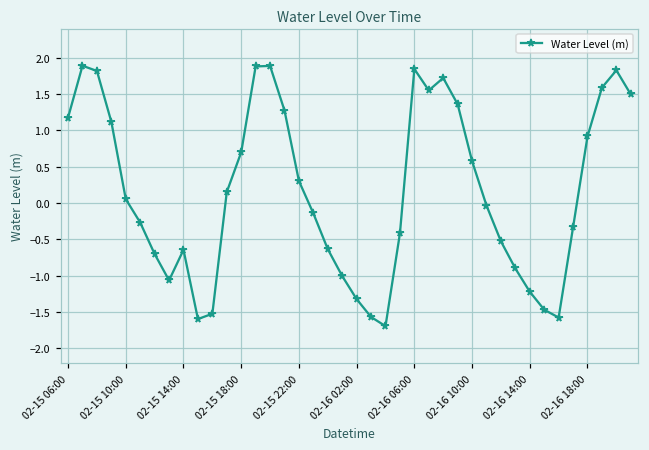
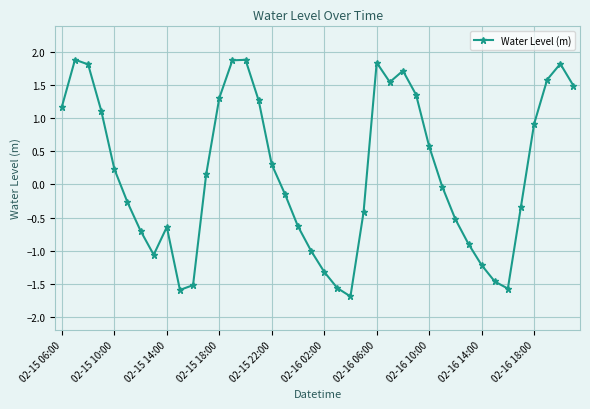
02-15 10:00: 0.1 -> 0.2
02-15 18:00: 0.7 -> 1.3
